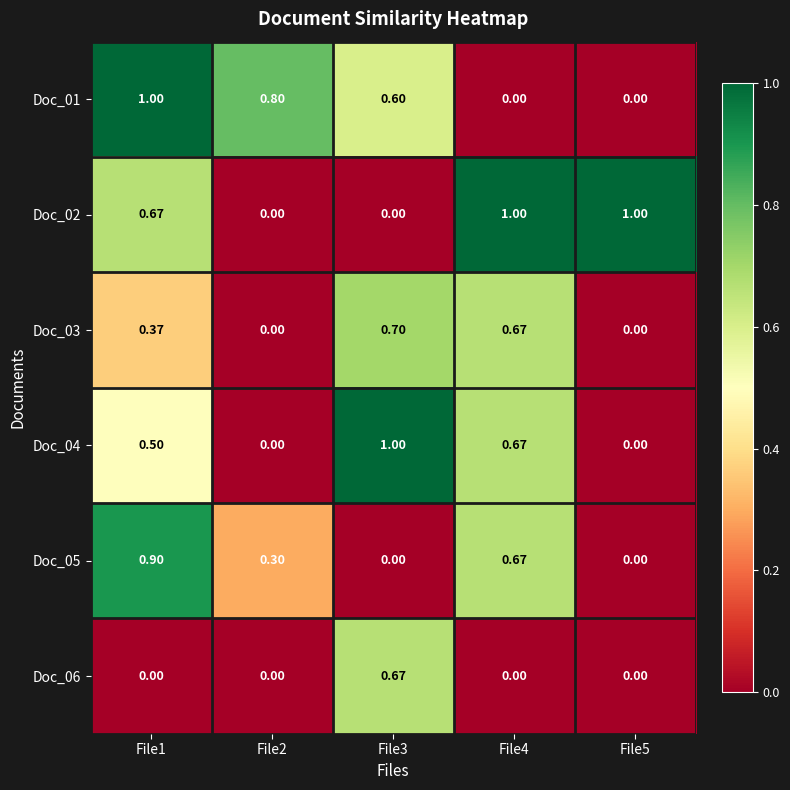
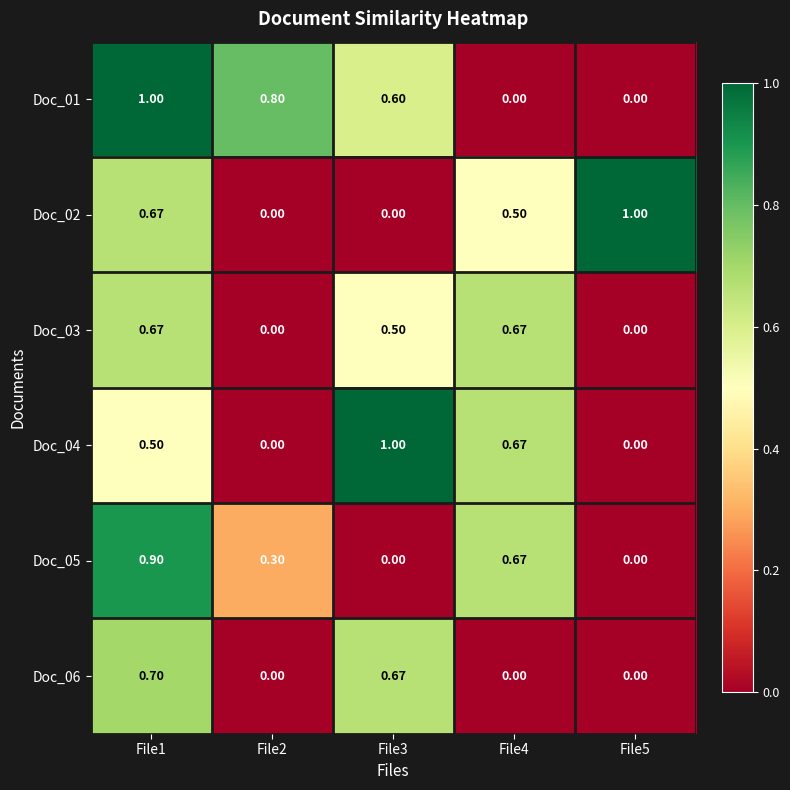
Doc_02, File4: 1.00 -> 0.50
Doc_03, File1: 0.37 -> 0.67
Doc_03, File3: 0.70 -> 0.50
Doc_06, File1: 0.00 -> 0.70
